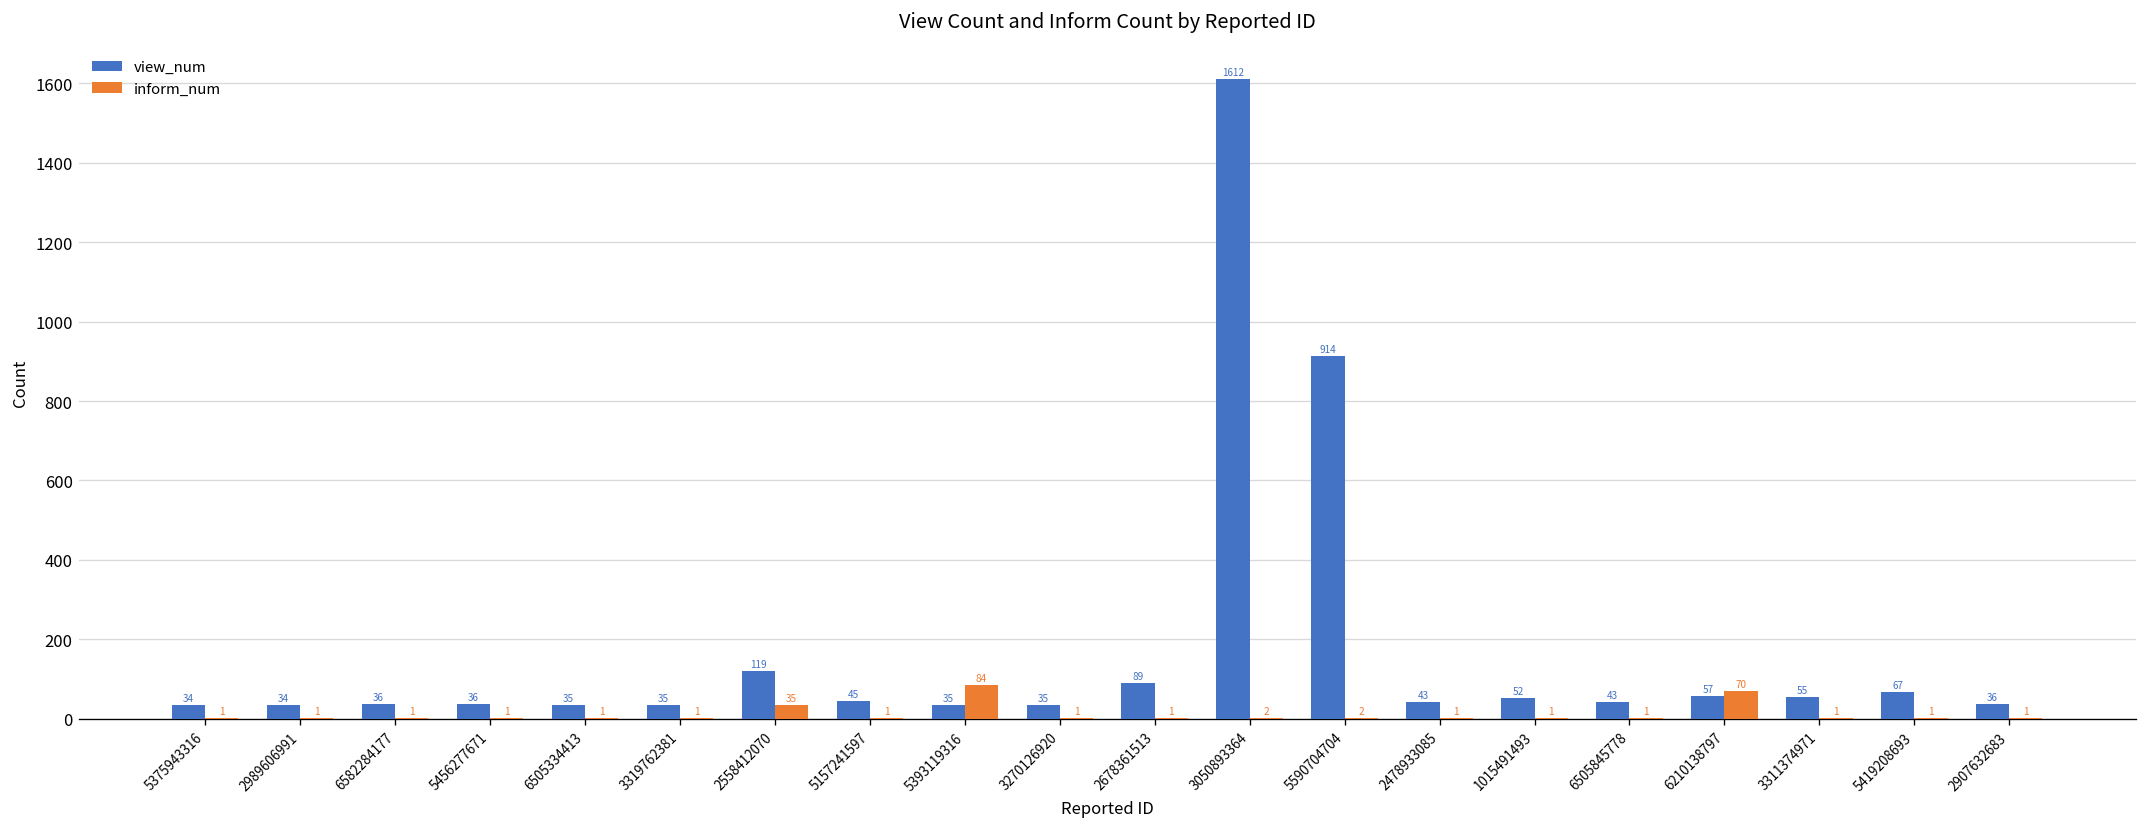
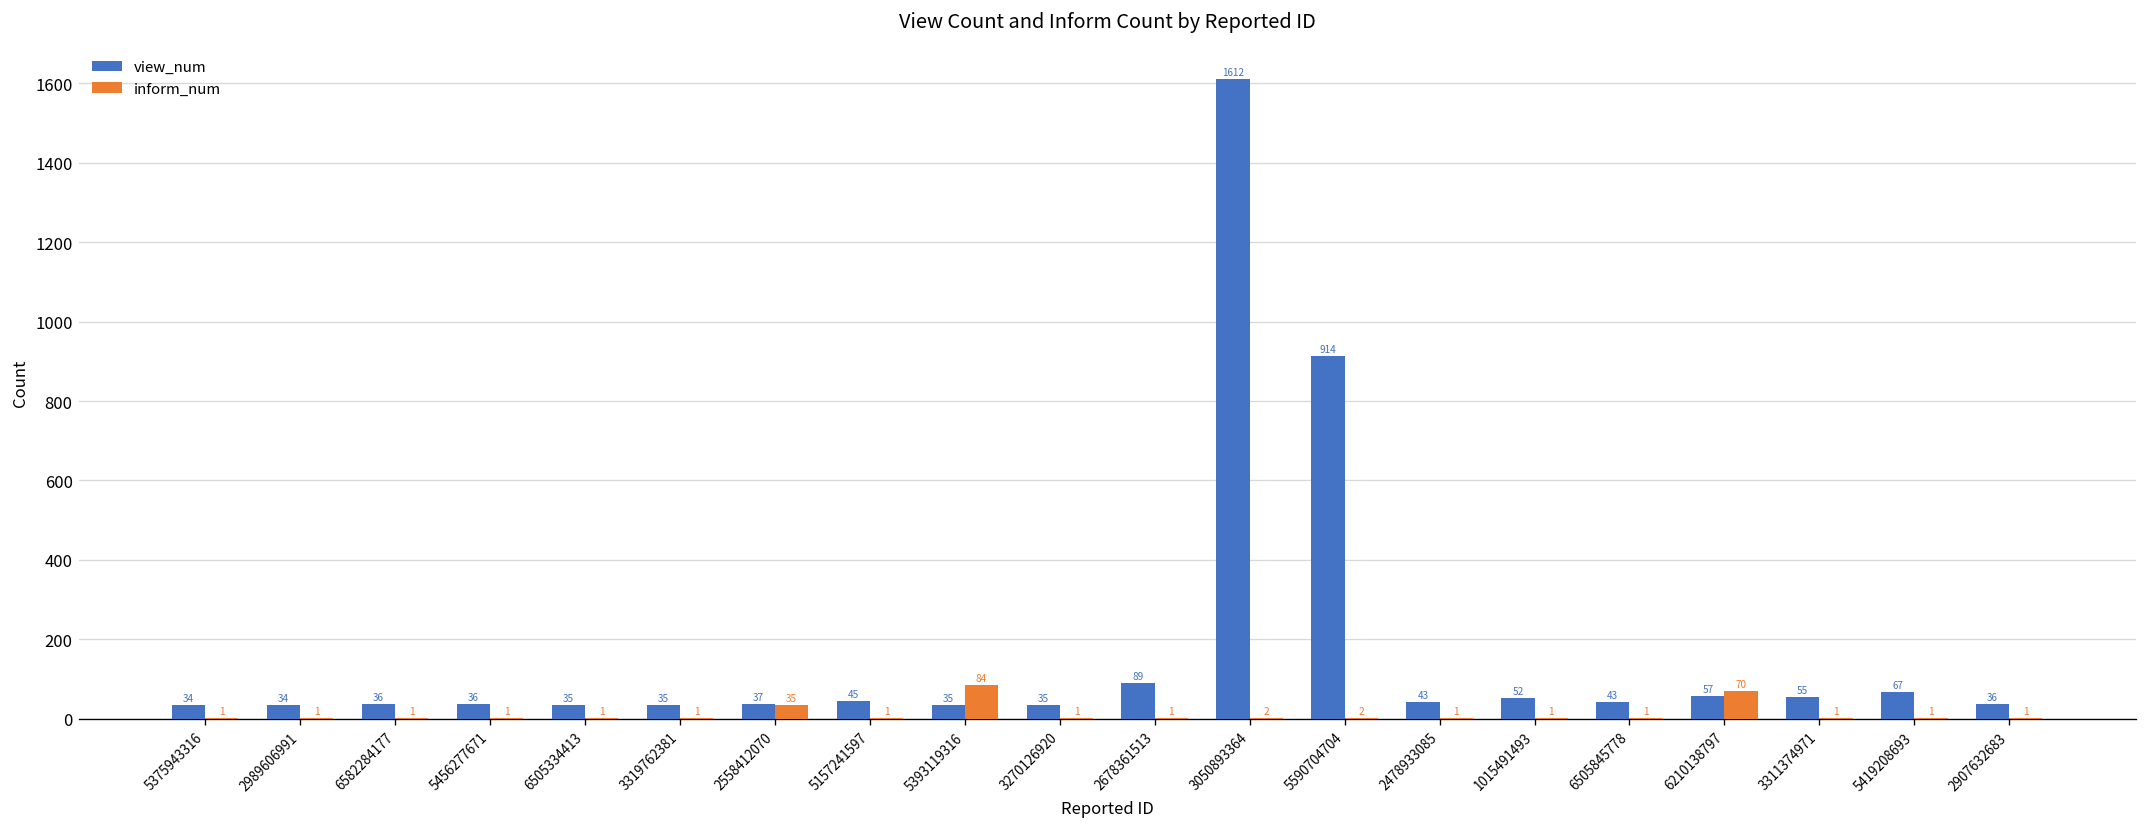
view_num, 2558412070: 119 -> 37
